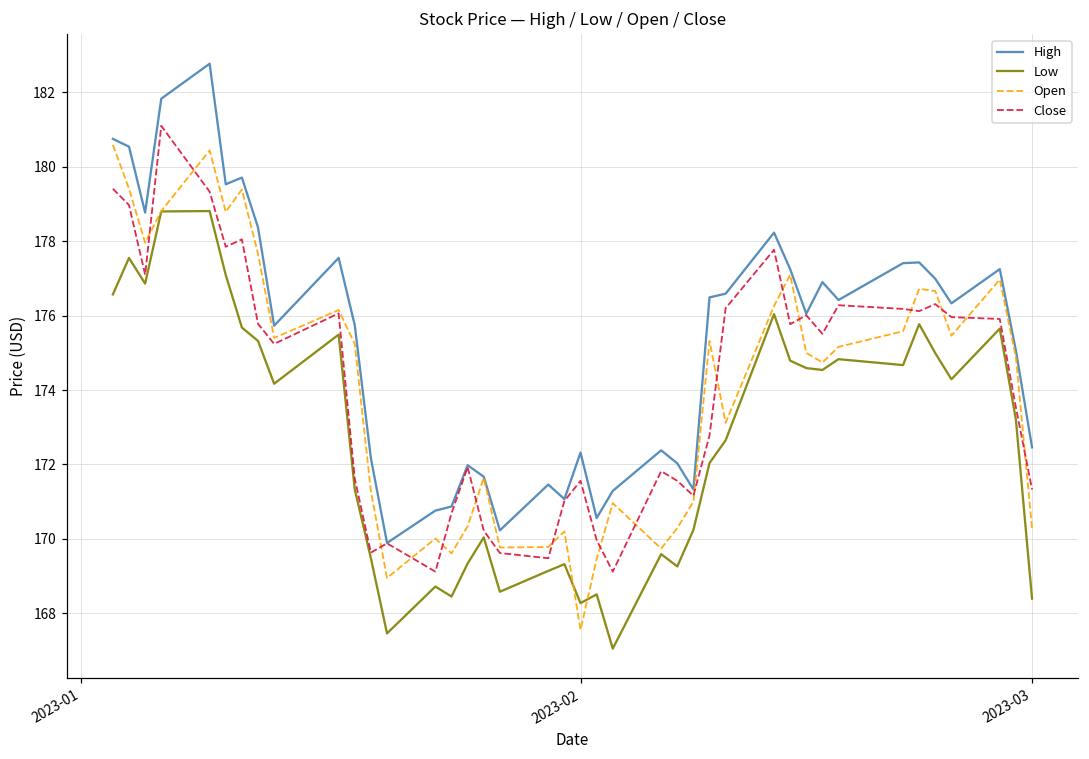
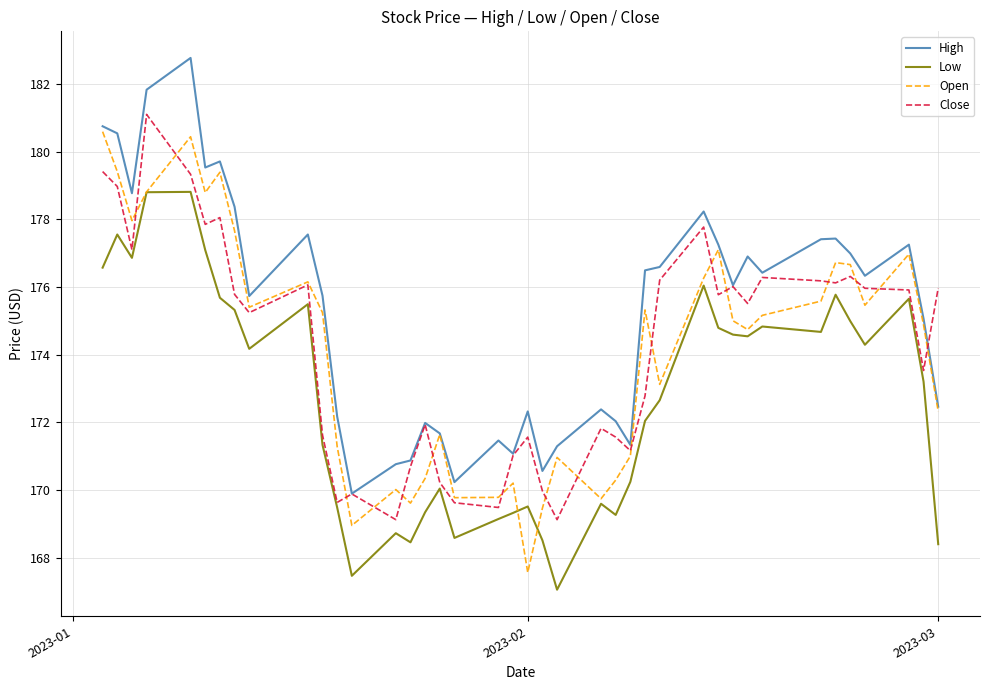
Low, 2023-02: 168.3 -> 169.5
Open, 2023-03: 170.3 -> 172.3
Close, 2023-03: 171.3 -> 176.0
